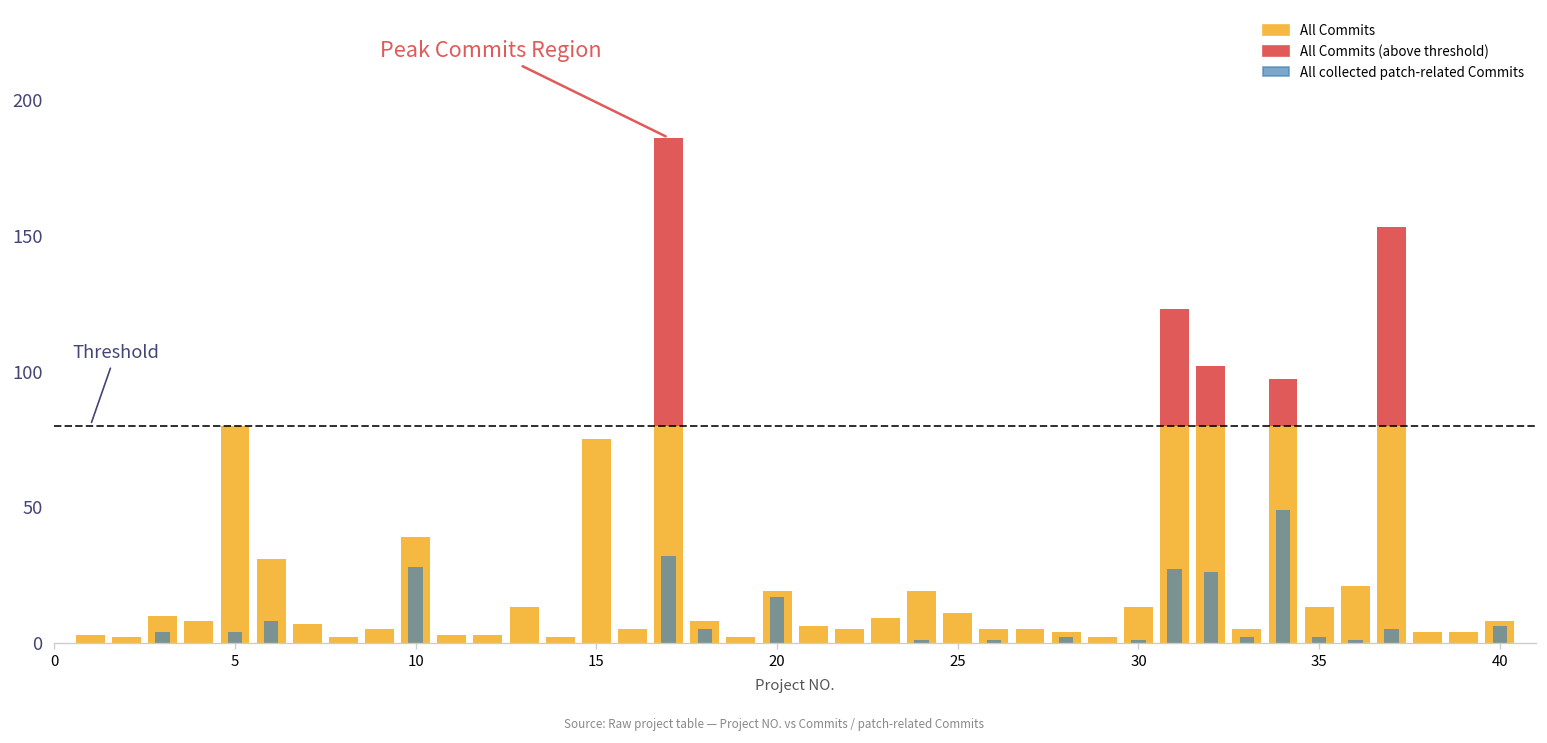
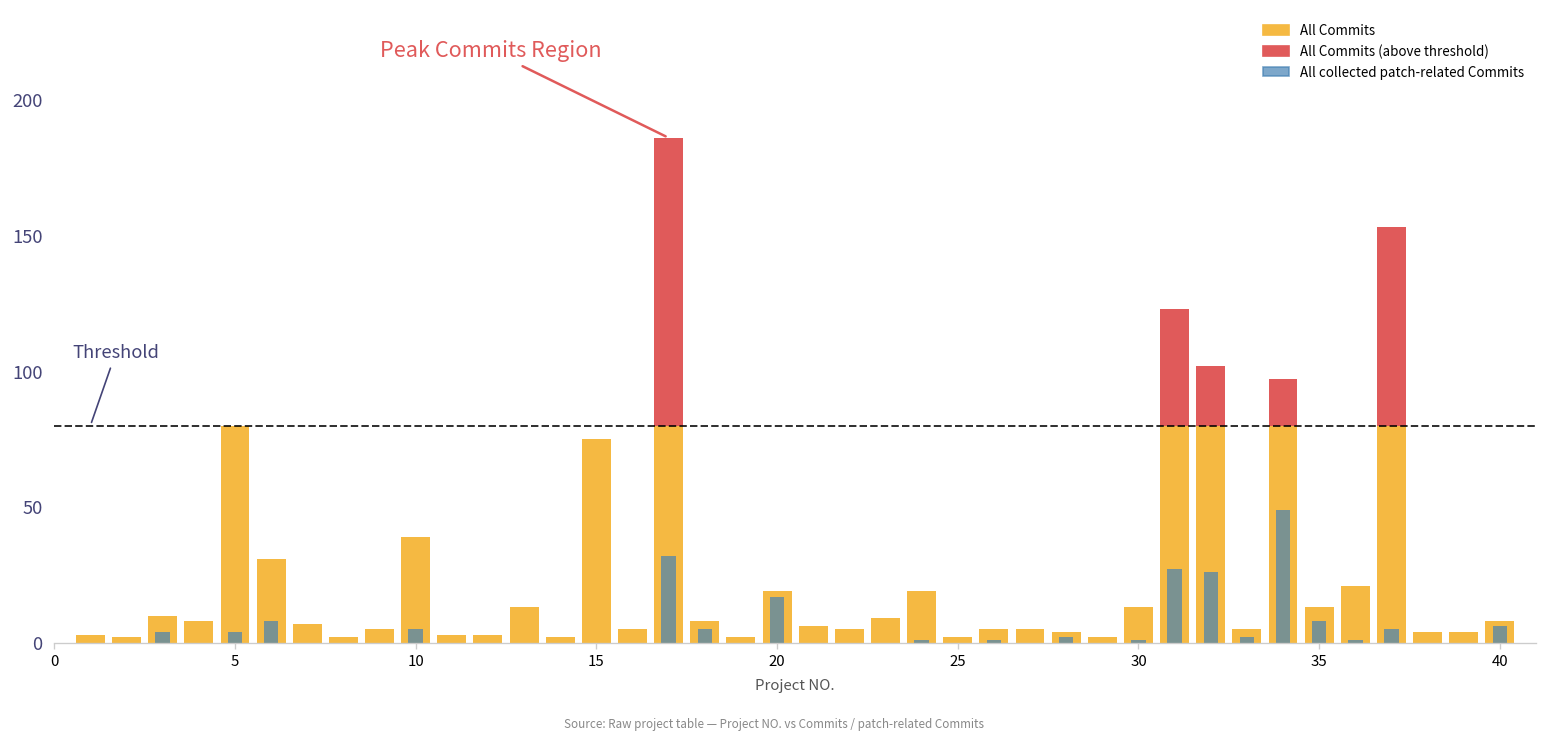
All collected patch-related Commits, 10: 28 -> 5
All Commits, 25: 11 -> 2
All collected patch-related Commits, 35: 2 -> 8
